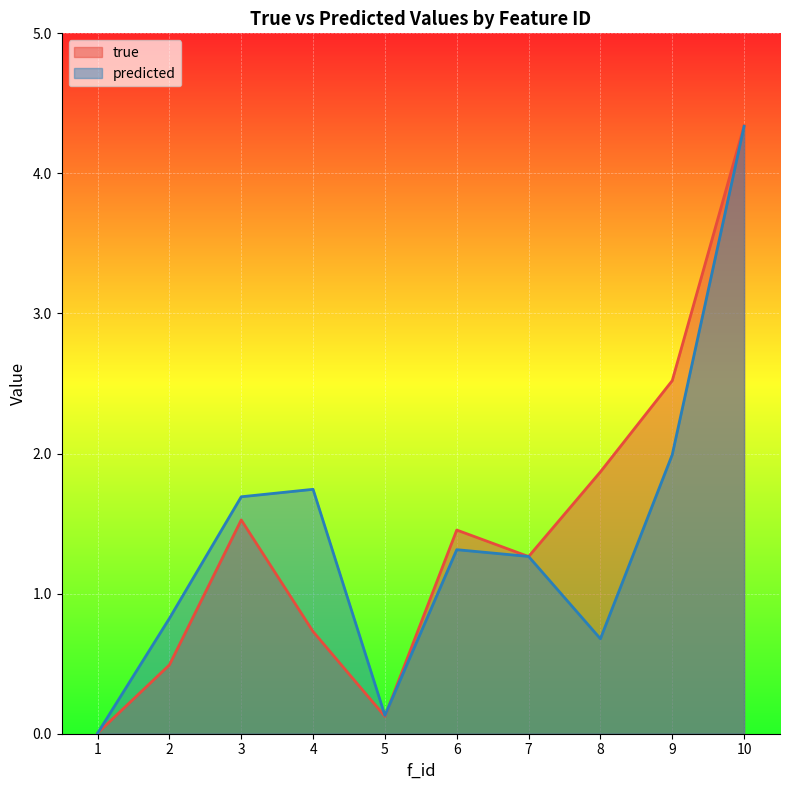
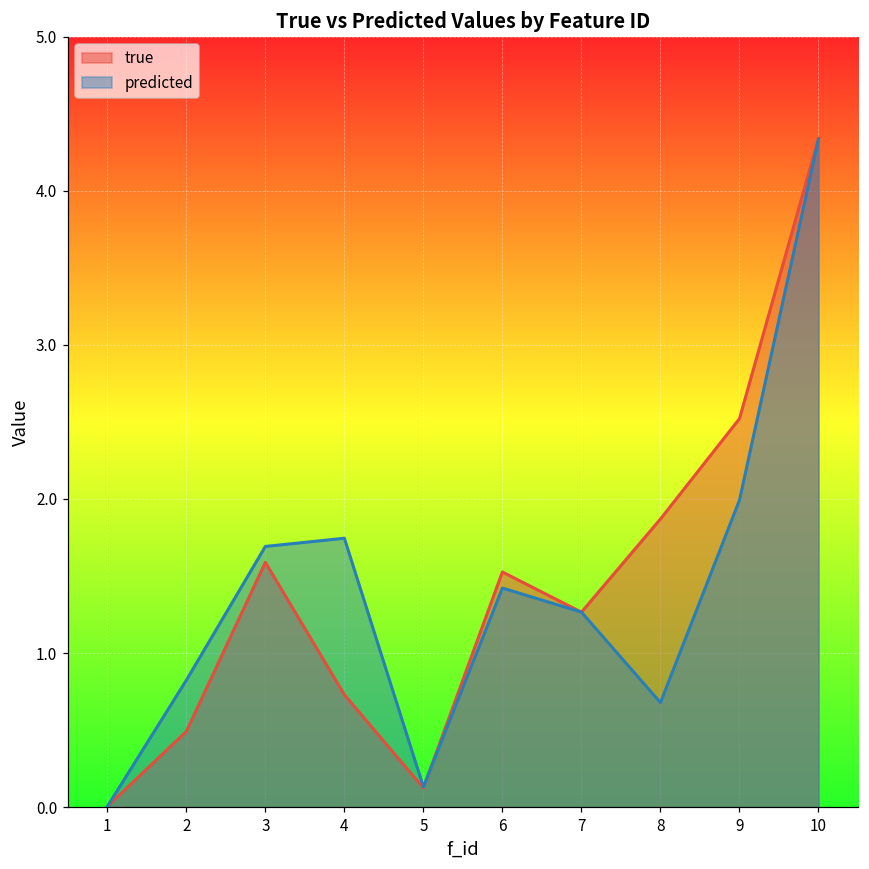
true, 3: 1.53 -> 1.59
true, 6: 1.45 -> 1.53
predicted, 6: 1.31 -> 1.42
